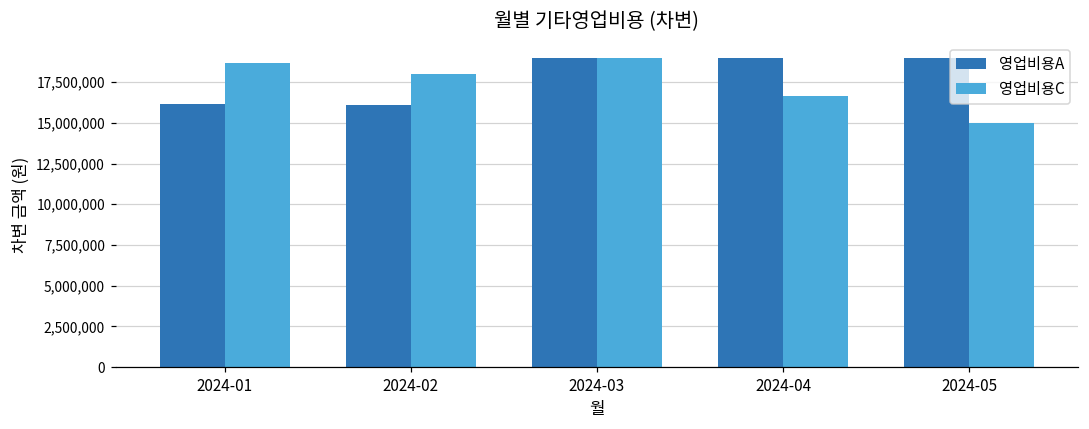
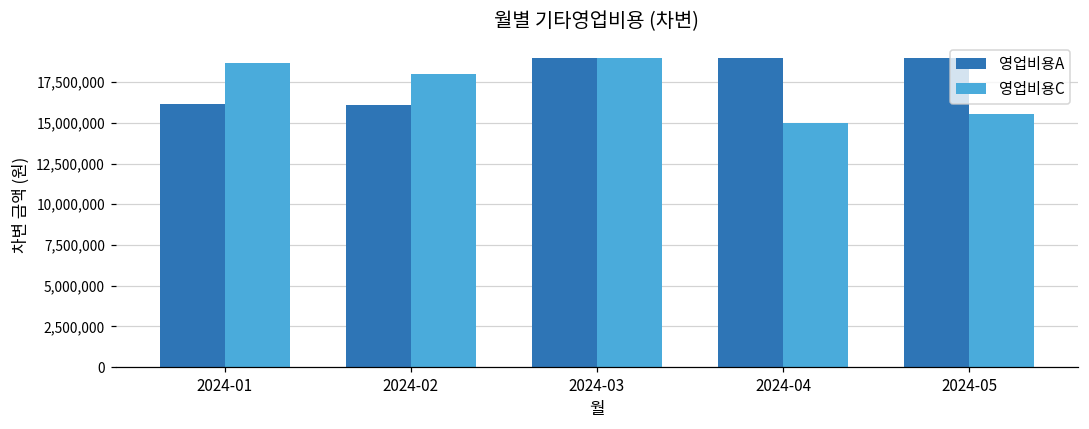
영업비용C, 2024-04: 16,600,000 -> 15,000,000
영업비용C, 2024-05: 15,000,000 -> 15,600,000
